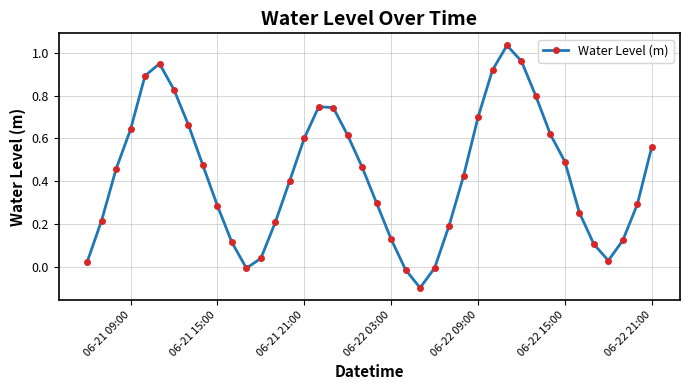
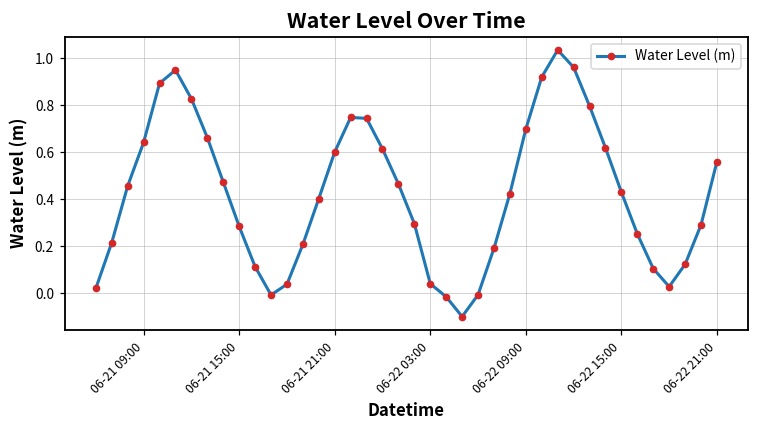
06-22 03:00: 0.13 -> 0.04
06-22 15:00: 0.49 -> 0.43
